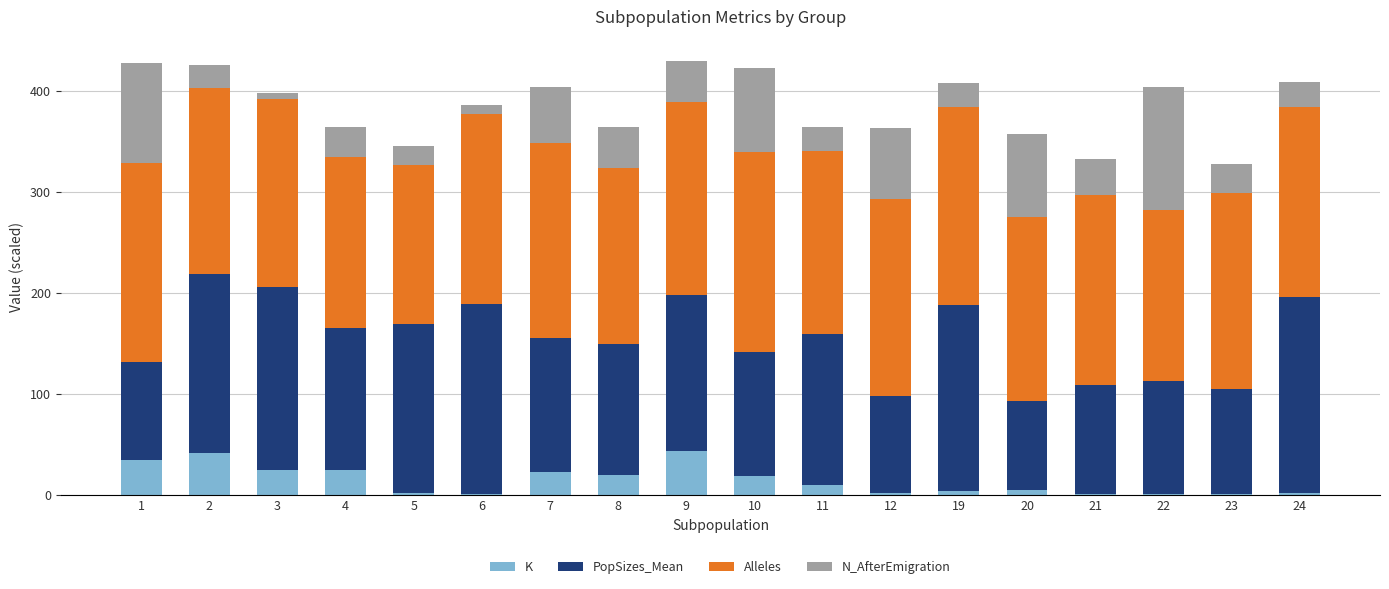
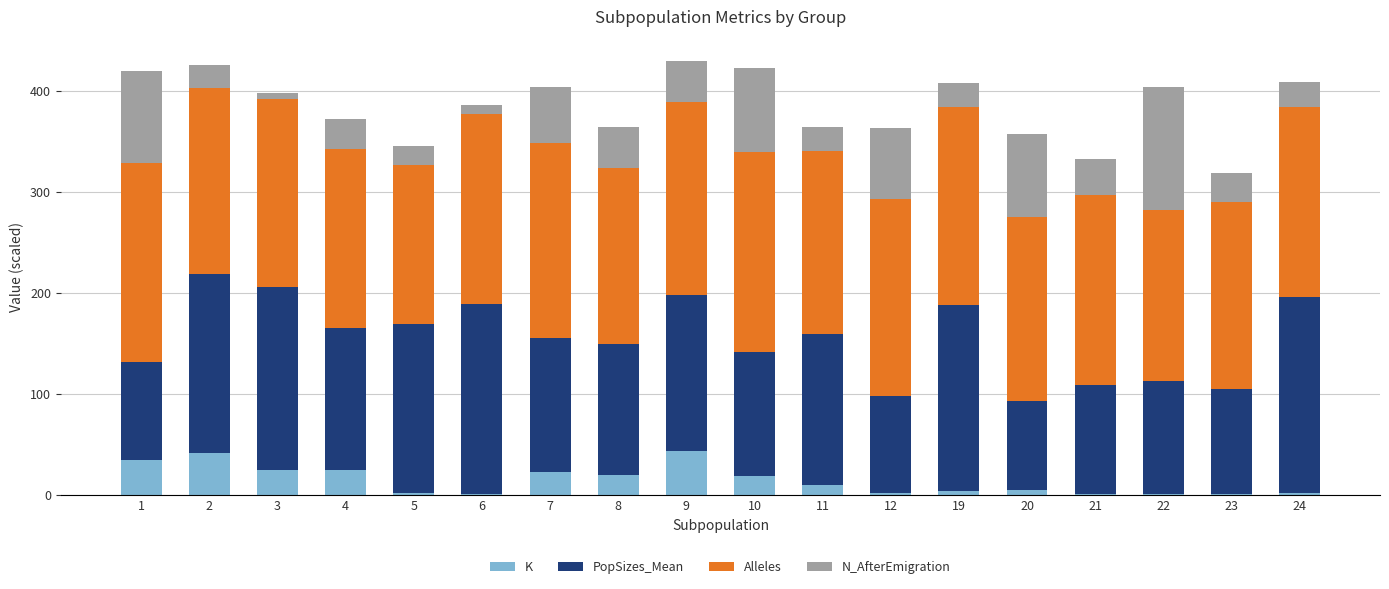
N_AfterEmigration, 1: 99 -> 91
Alleles, 4: 169 -> 177
Alleles, 23: 194 -> 185
